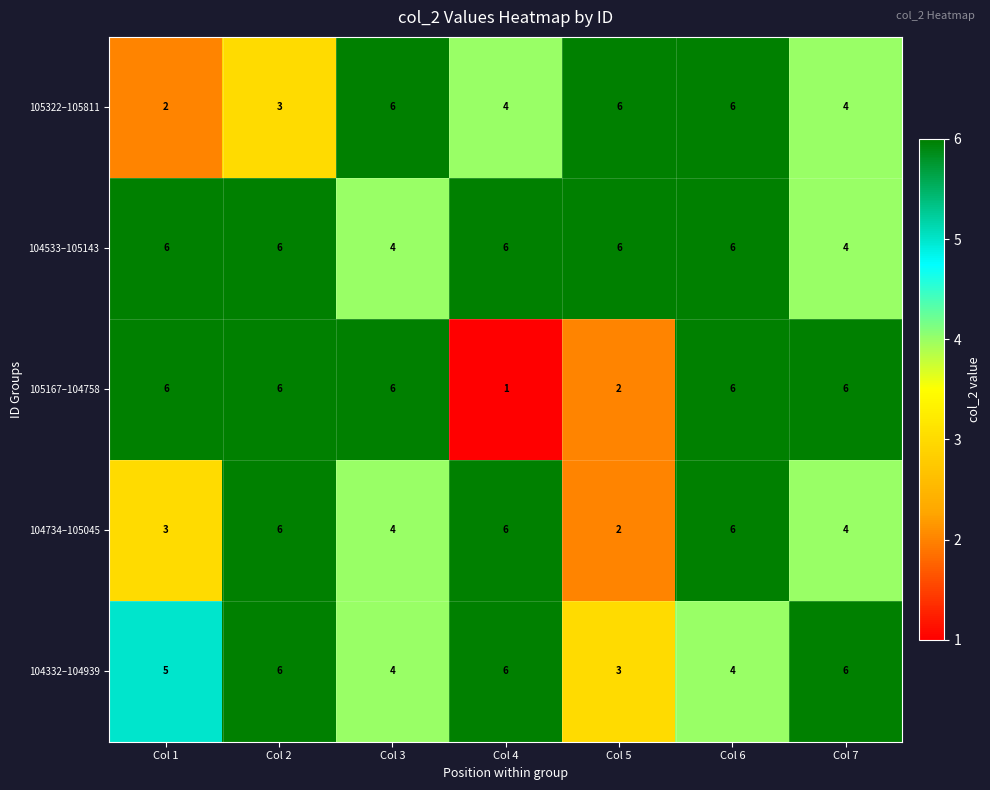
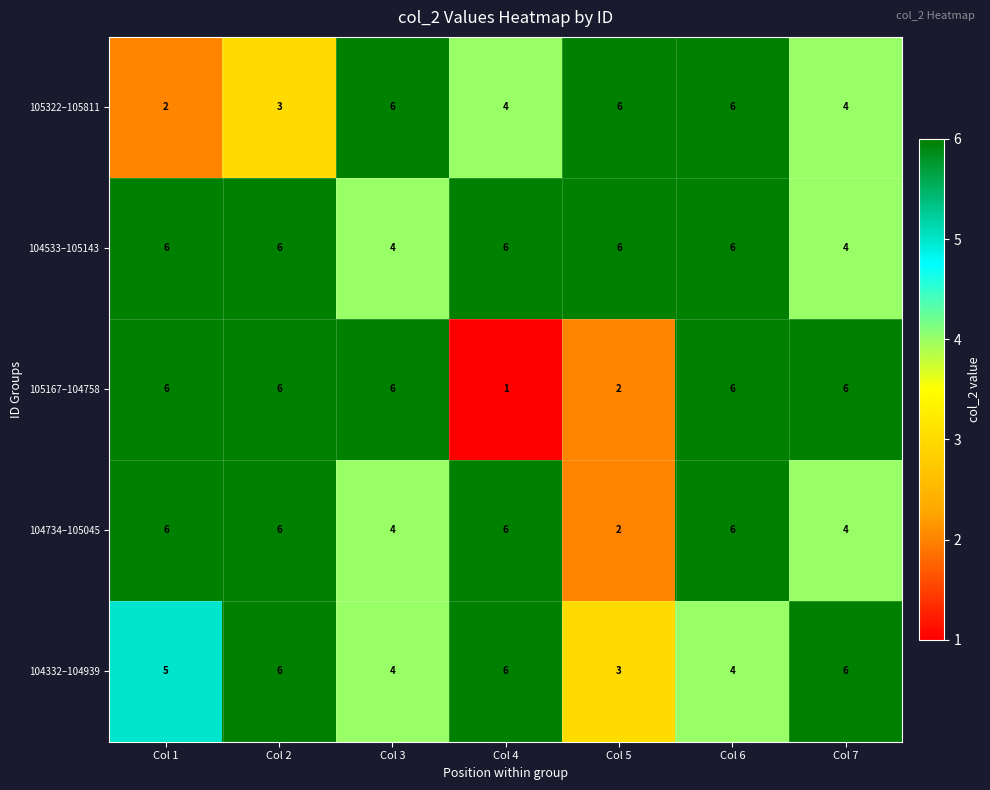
104734–105045, Col 1: 3 -> 6
